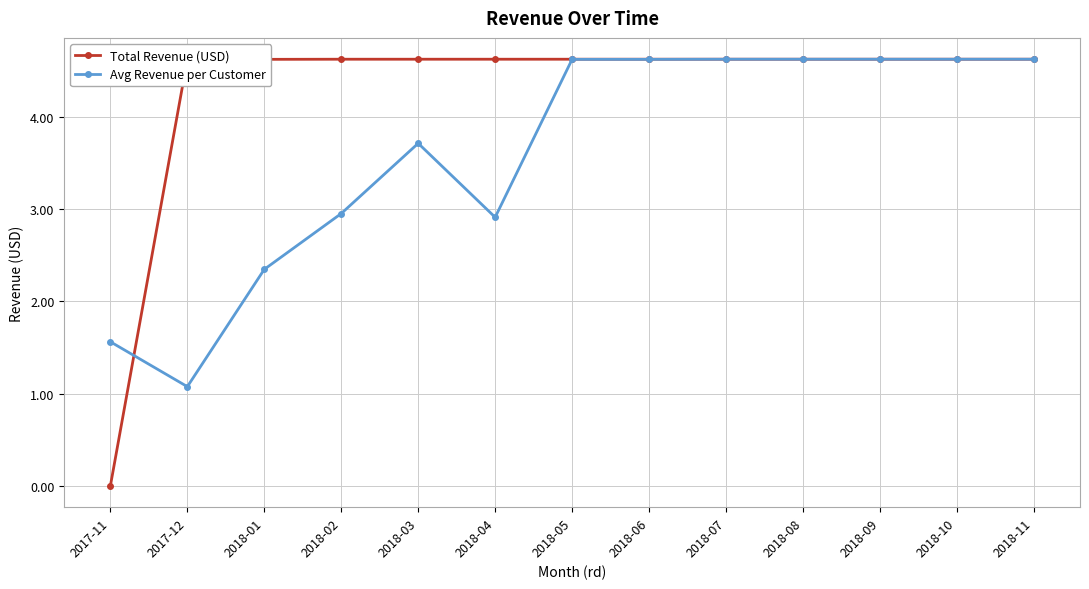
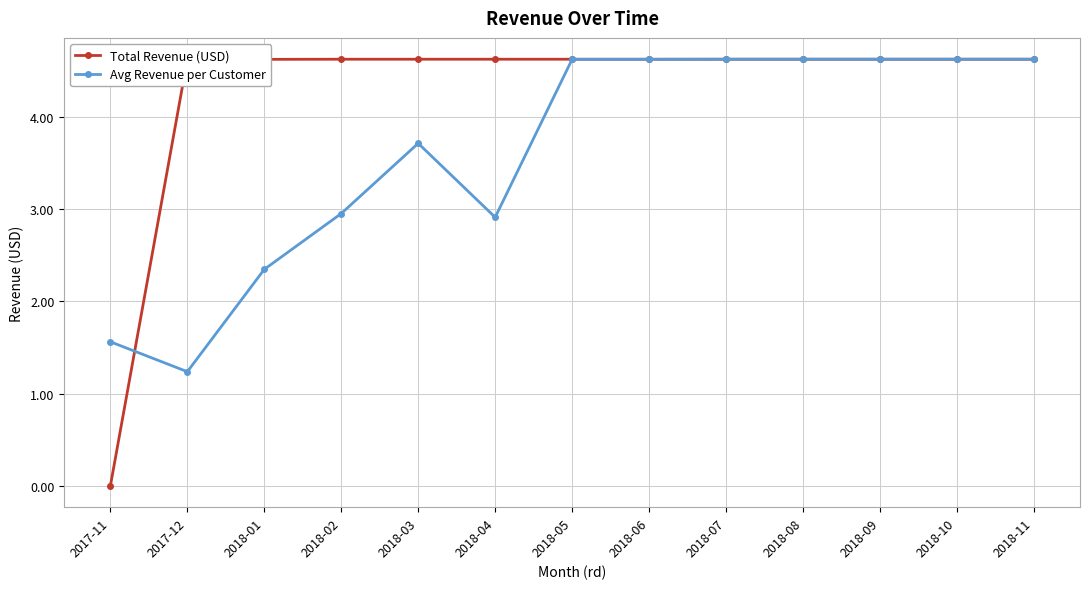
Avg Revenue per Customer, 2017-12: 1.1 -> 1.2
